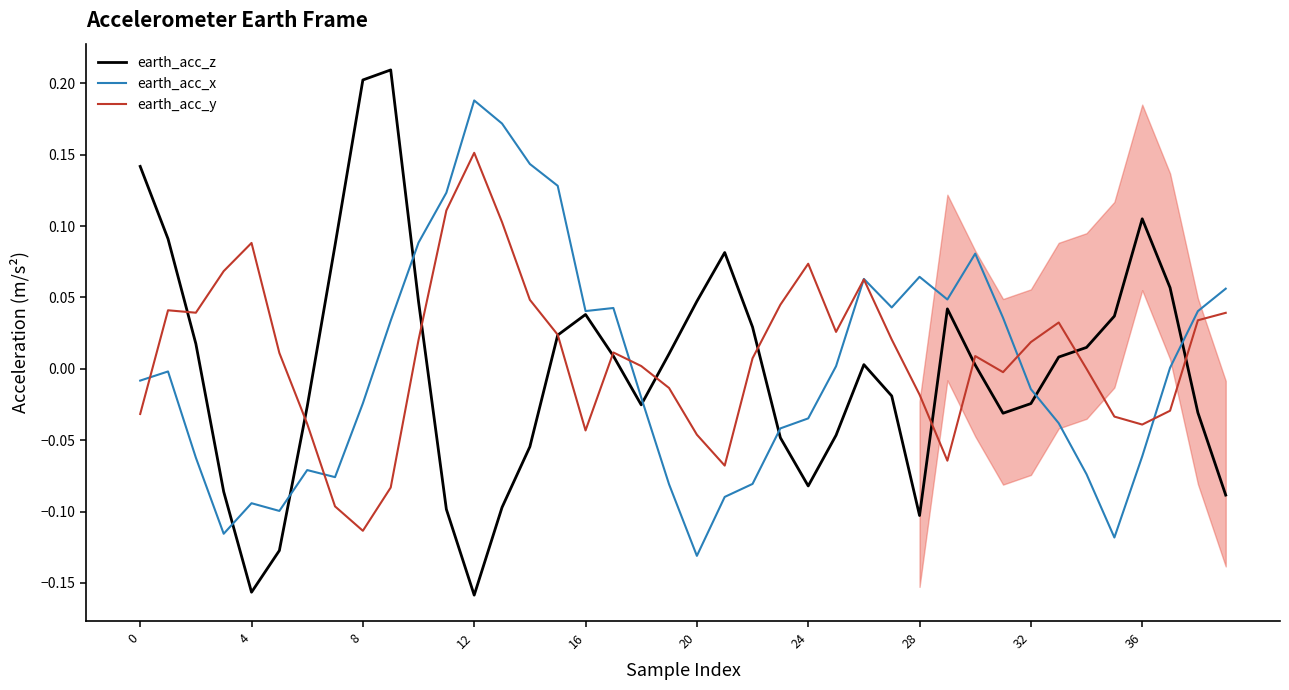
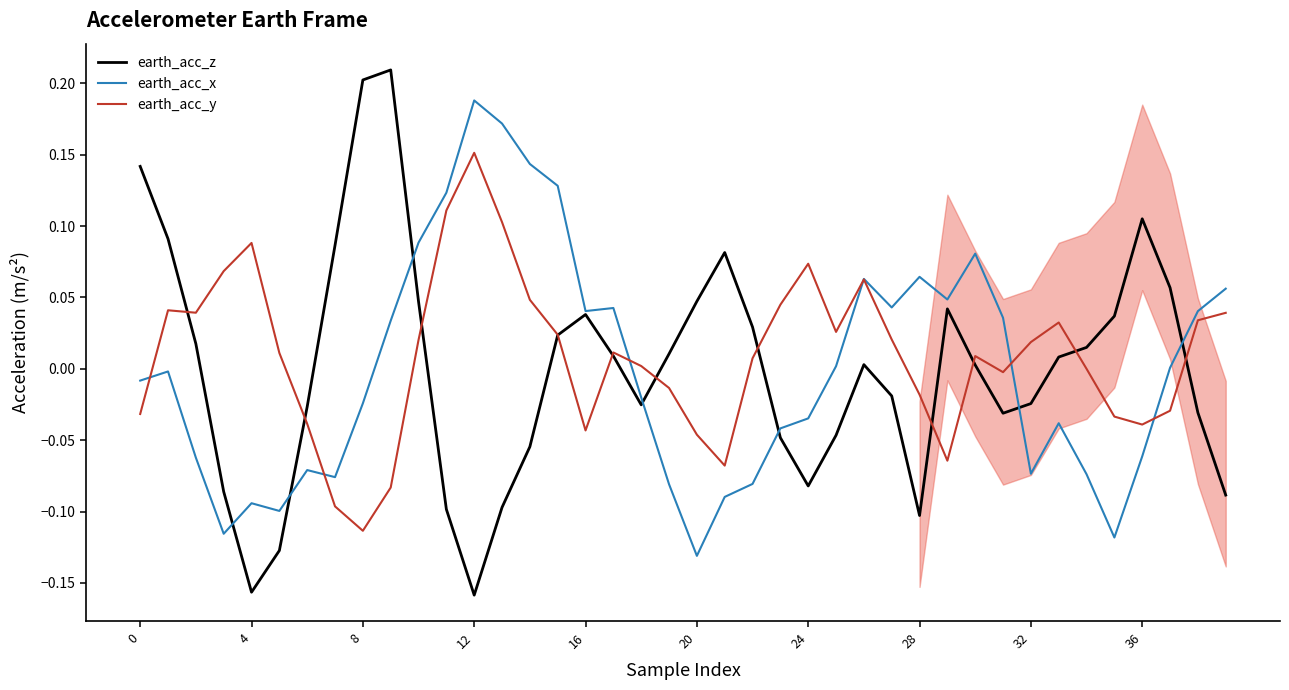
earth_acc_x, 32: -0.014 -> -0.074
